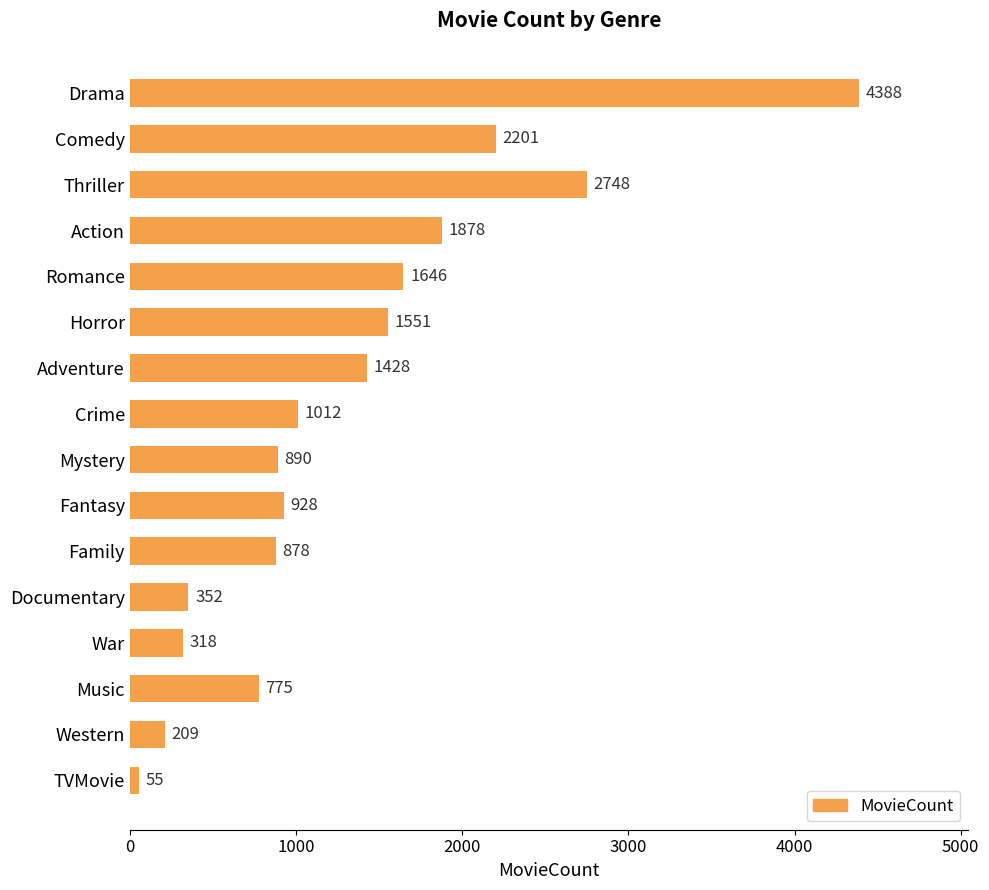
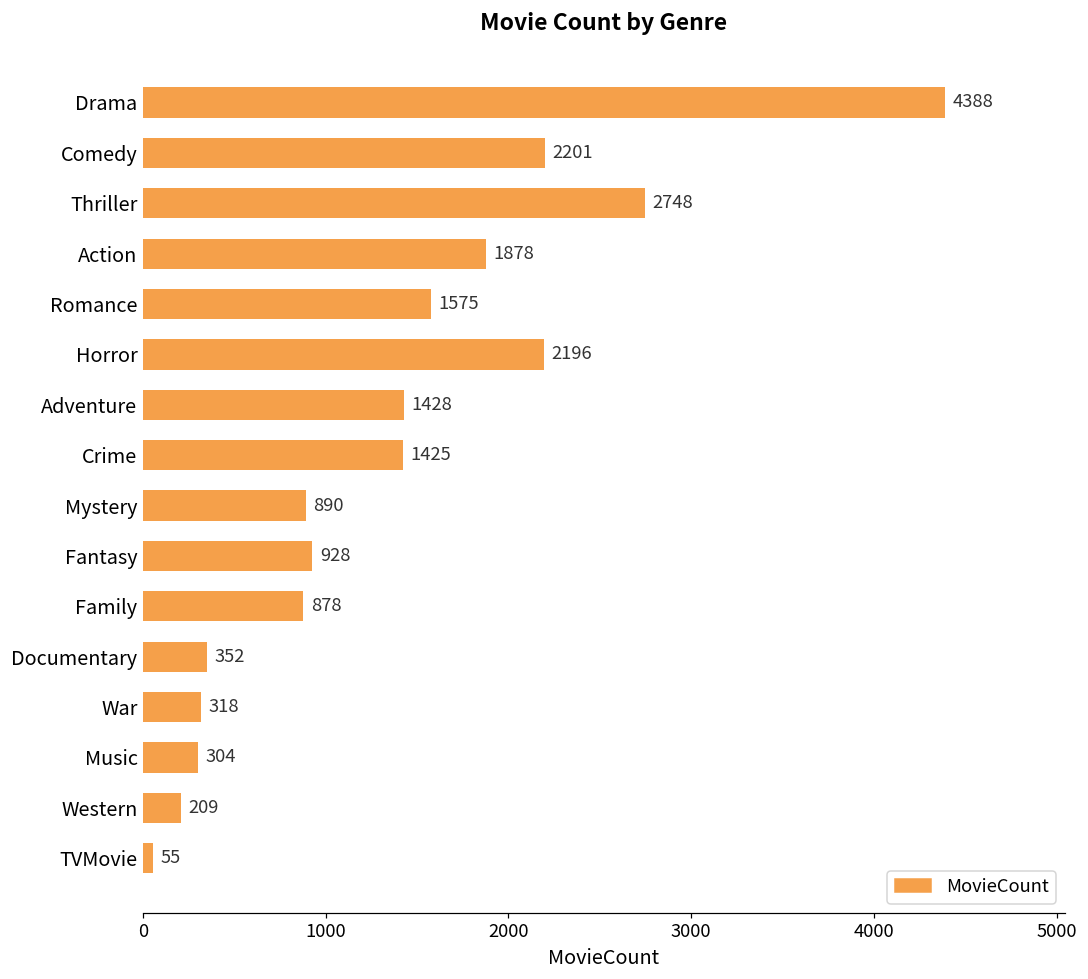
Romance: 1646 -> 1575
Horror: 1551 -> 2196
Crime: 1012 -> 1425
Music: 775 -> 304
